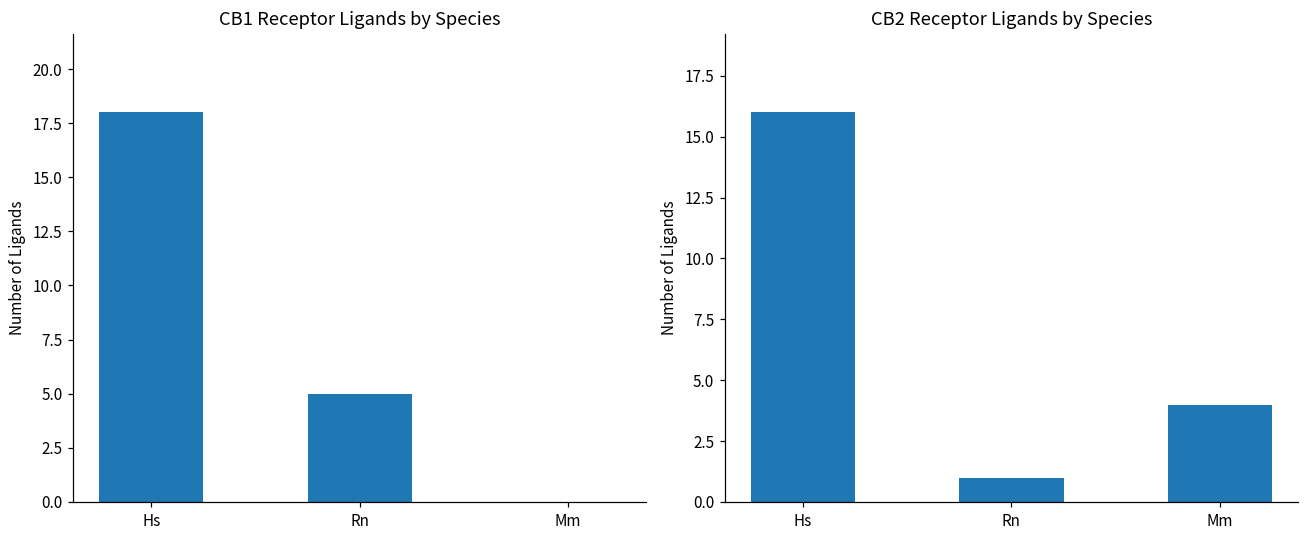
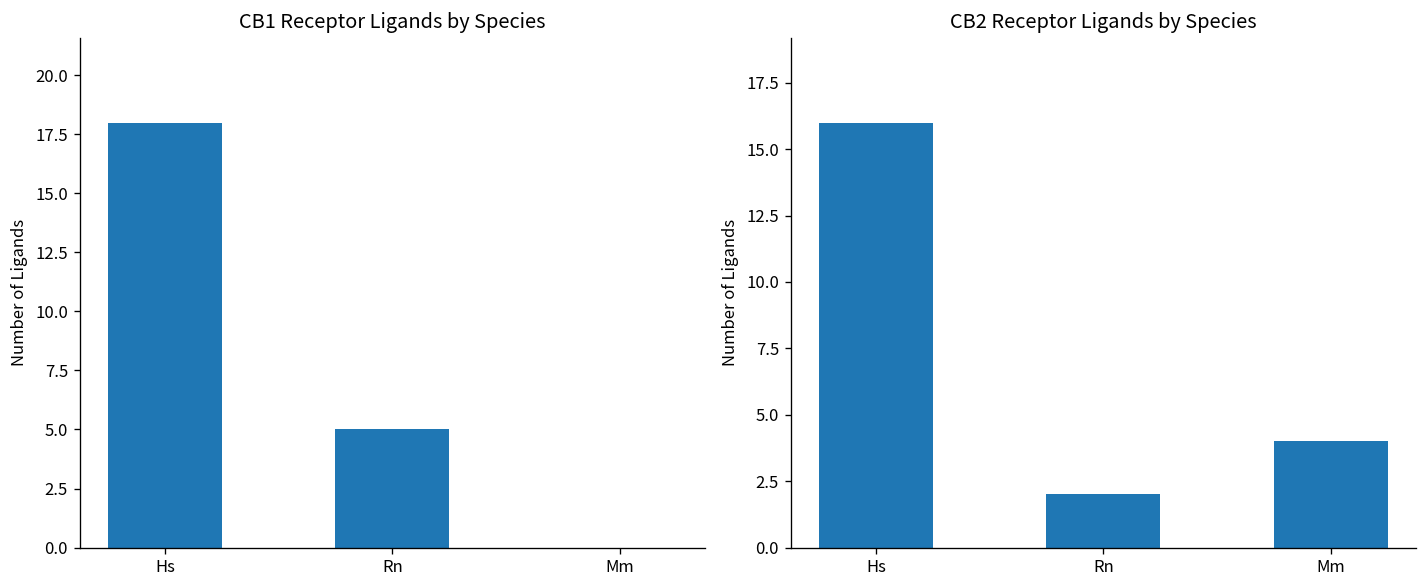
CB2 Receptor Ligands by Species, Rn: 1 -> 2
